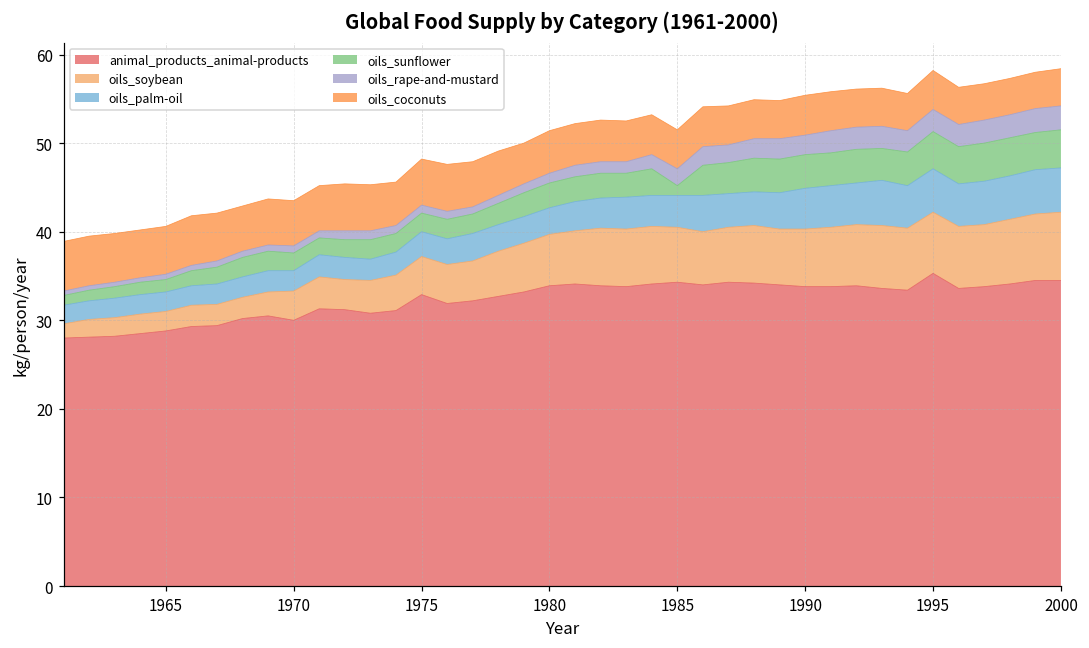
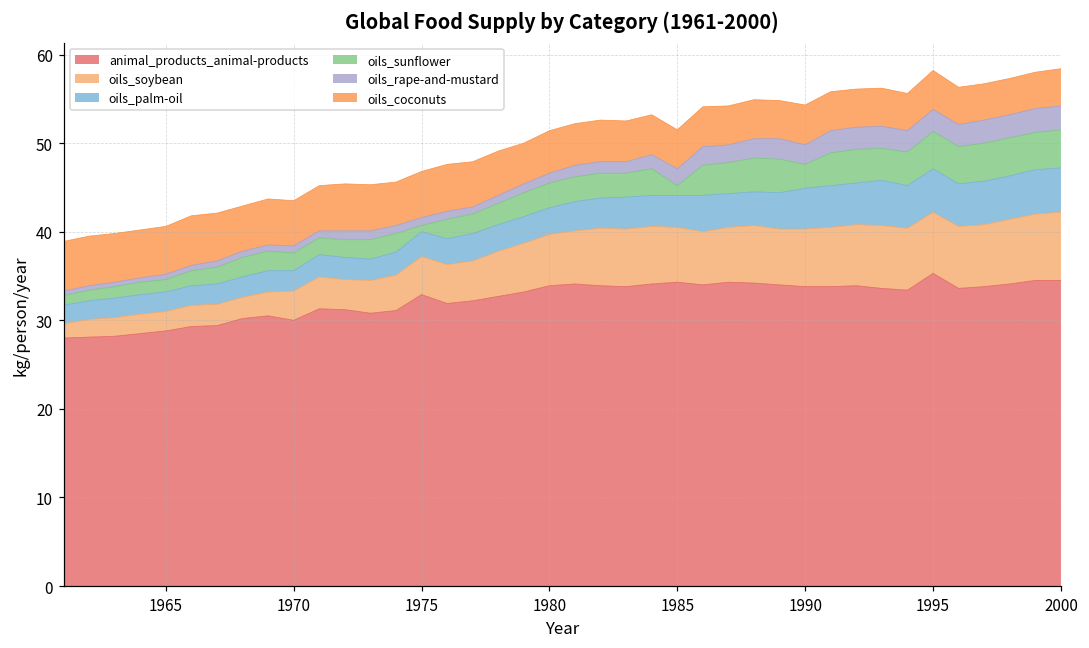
oils_sunflower, 1975: 2 -> 1
oils_sunflower, 1990: 4 -> 3
